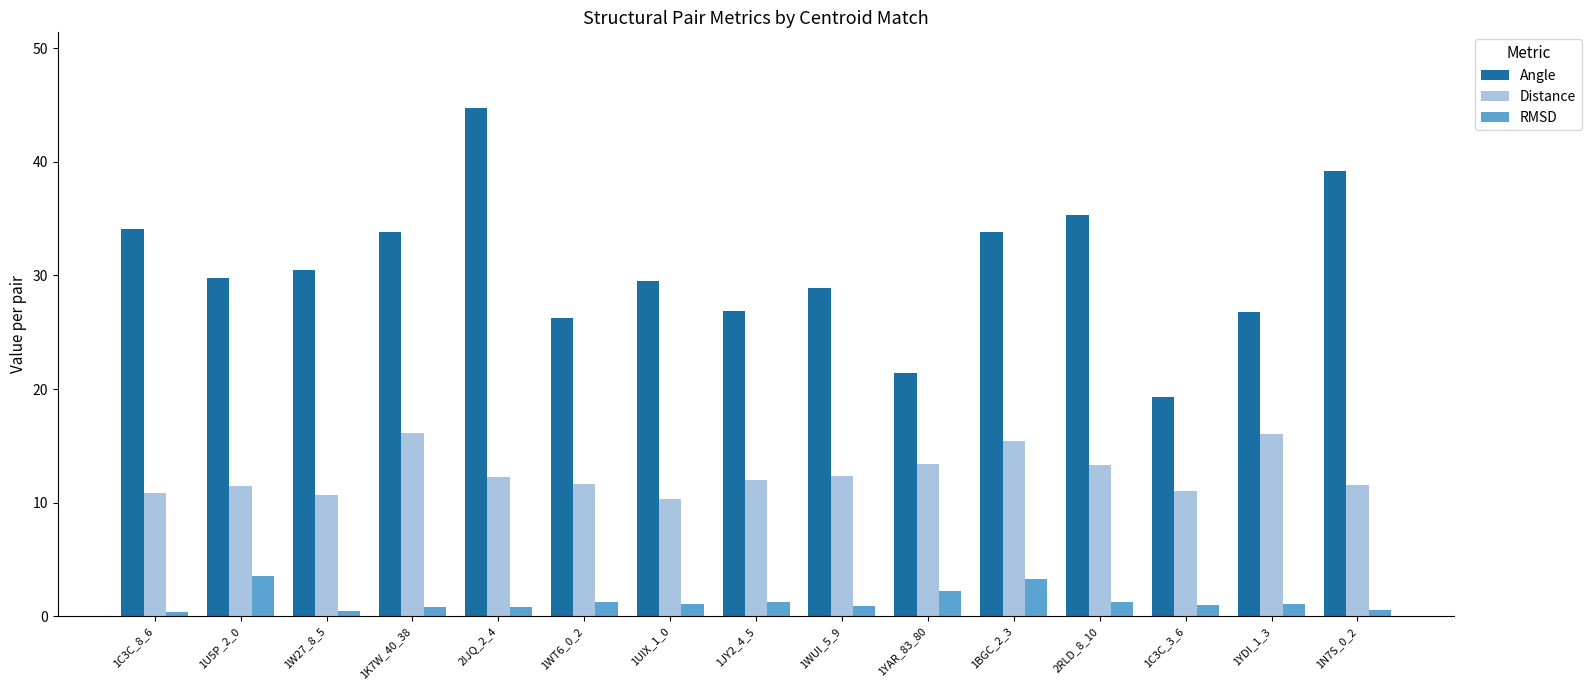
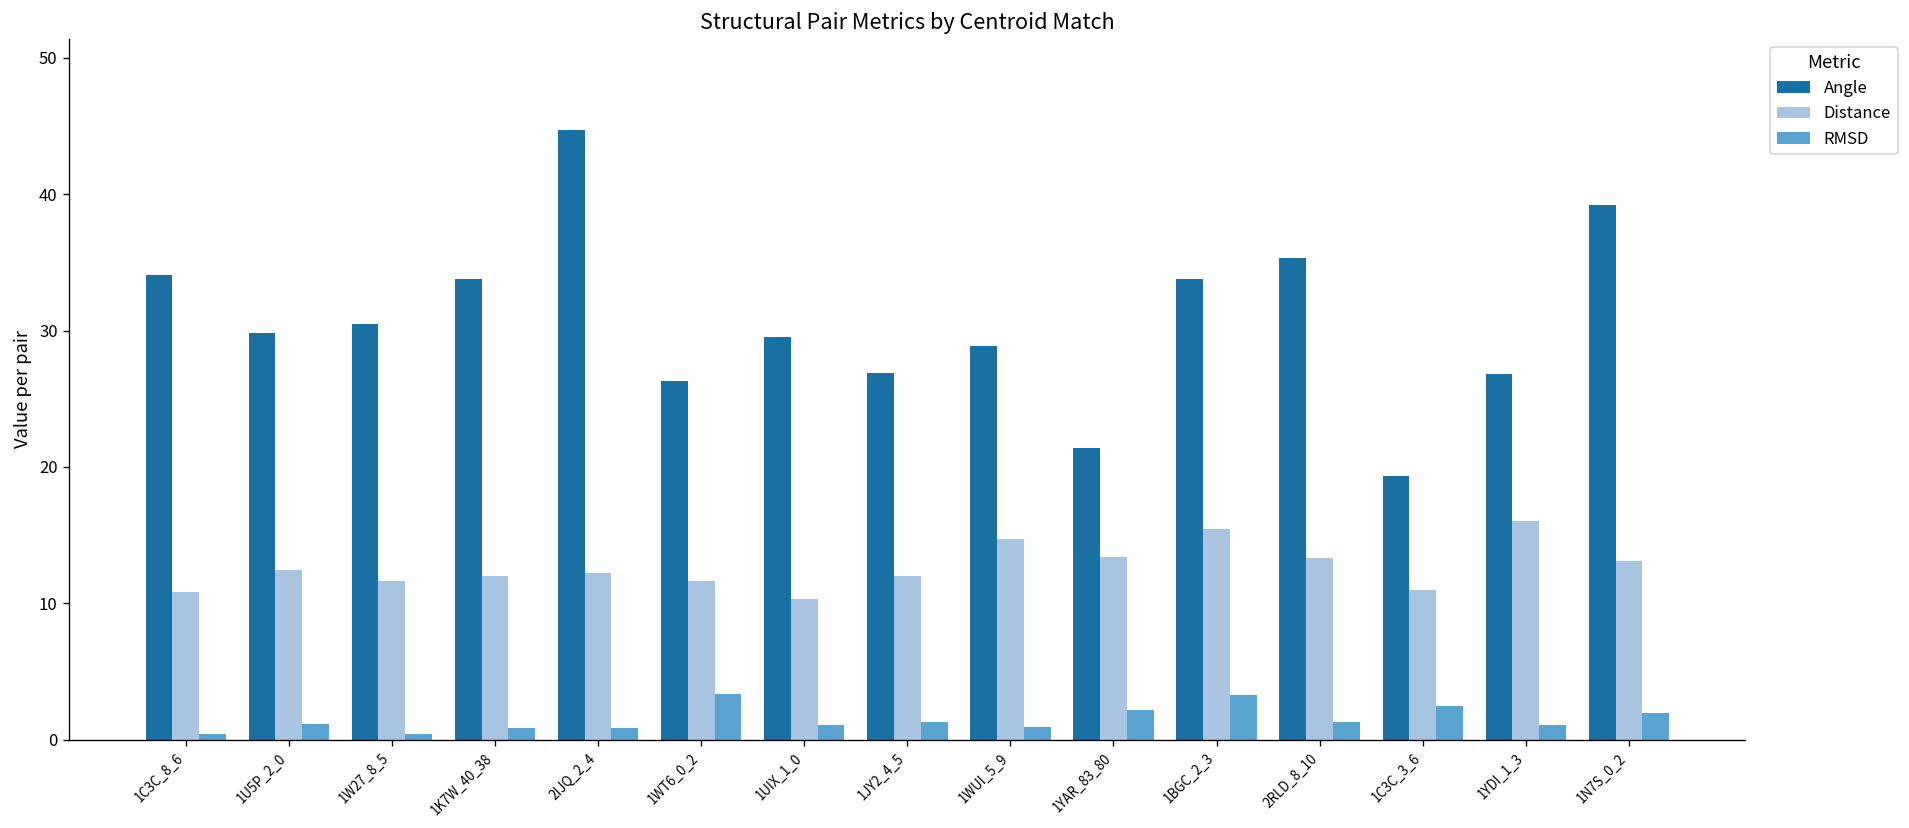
Distance, 1U5P_2_0: 11.5 -> 12.4
RMSD, 1U5P_2_0: 3.5 -> 1.2
Distance, 1W27_8_5: 10.7 -> 11.6
Distance, 1K7W_40_38: 16.1 -> 12.0
RMSD, 1WT6_0_2: 1.3 -> 3.4
Distance, 1WUI_5_9: 12.3 -> 14.7
RMSD, 1C3C_3_6: 1.0 -> 2.4
Distance, 1N7S_0_2: 11.6 -> 13.1
RMSD, 1N7S_0_2: 0.5 -> 1.9
